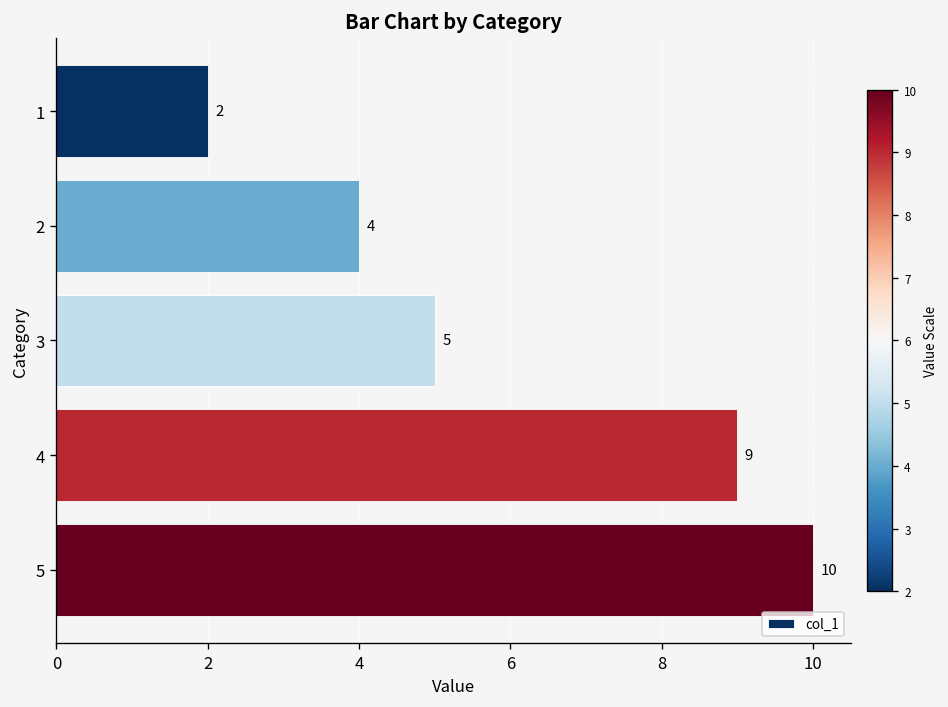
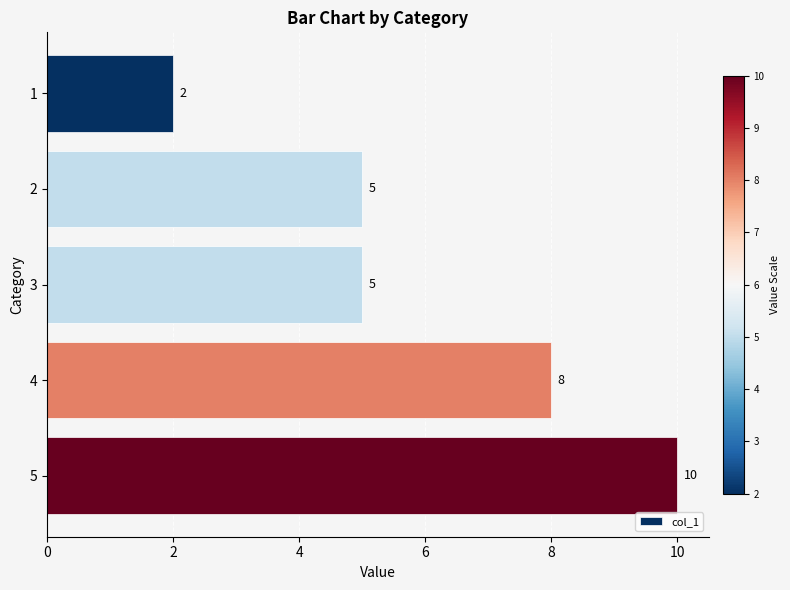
2: 4 -> 5
4: 9 -> 8
